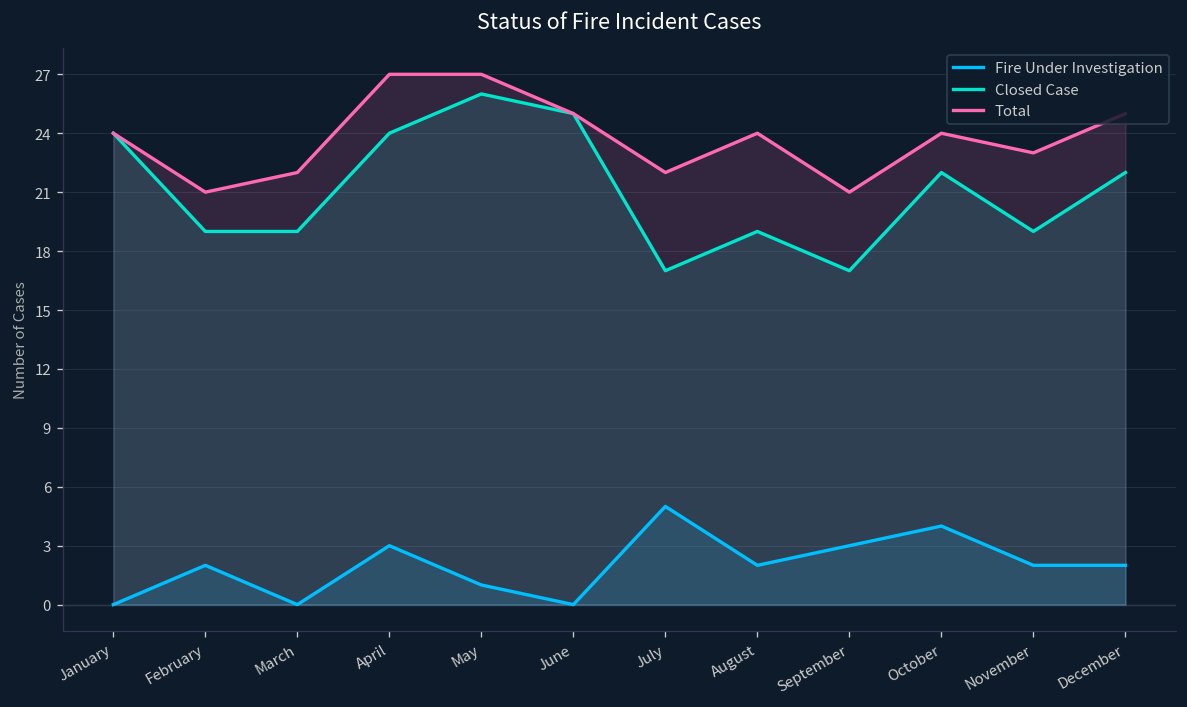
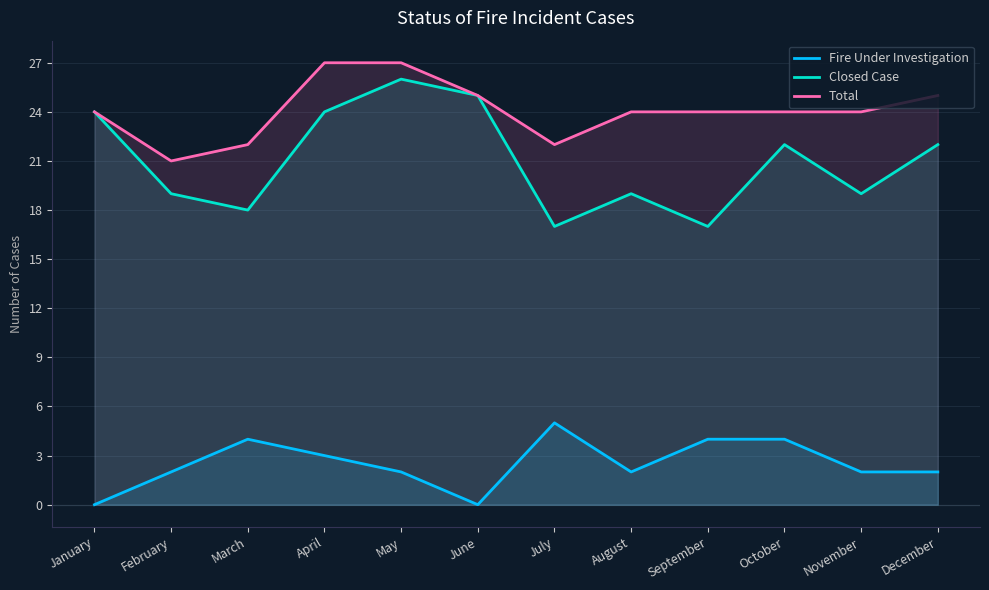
Fire Under Investigation, March: 0 -> 4
Closed Case, March: 19 -> 18
Fire Under Investigation, May: 1 -> 2
Fire Under Investigation, September: 3 -> 4
Total, September: 21 -> 24
Total, November: 23 -> 24
